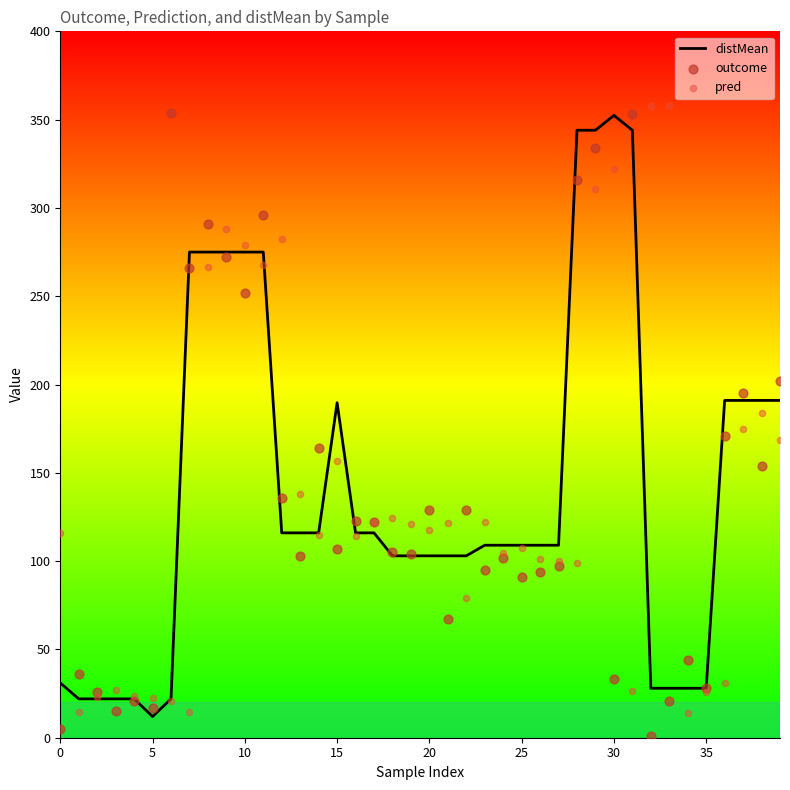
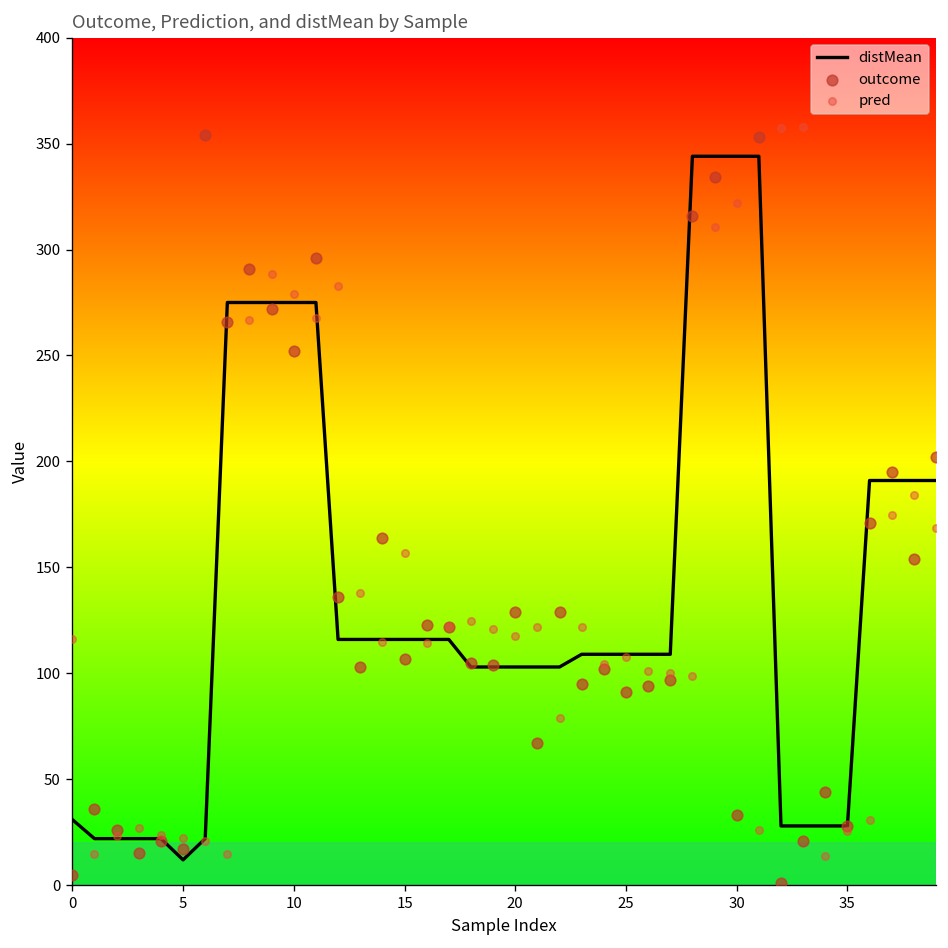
distMean, 15: 190 -> 116
distMean, 30: 352 -> 344
